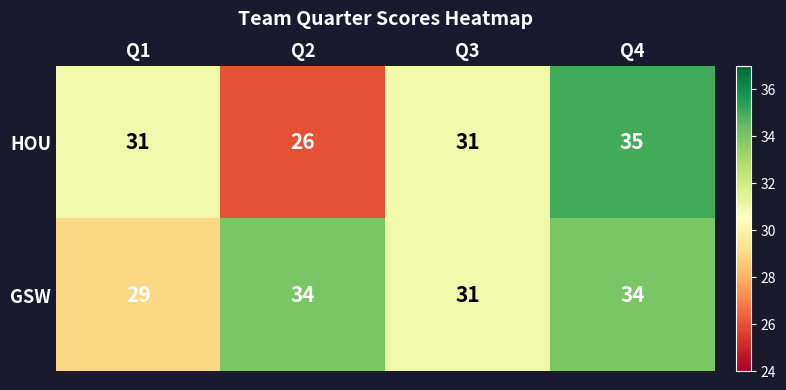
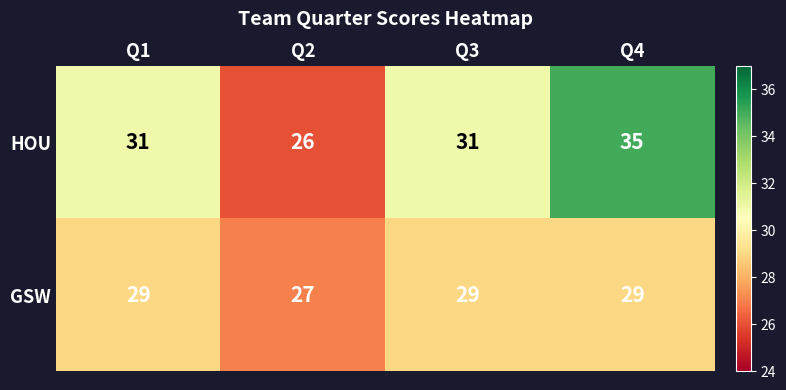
GSW, Q2: 34 -> 27
GSW, Q3: 31 -> 29
GSW, Q4: 34 -> 29
